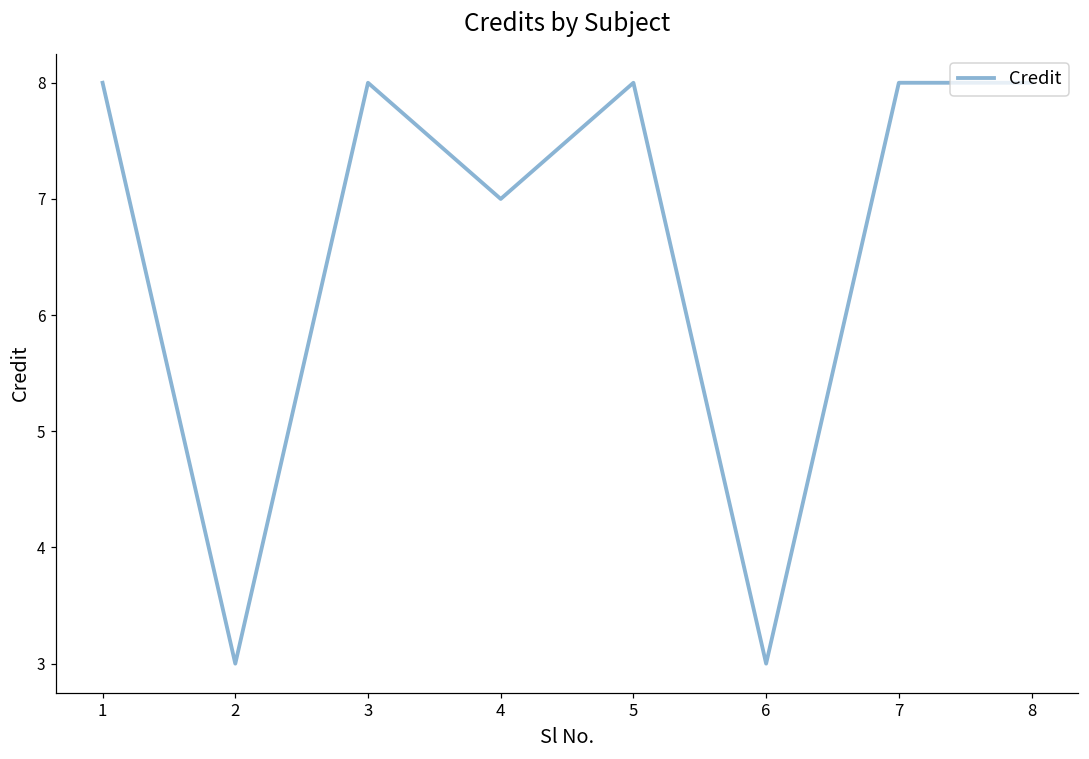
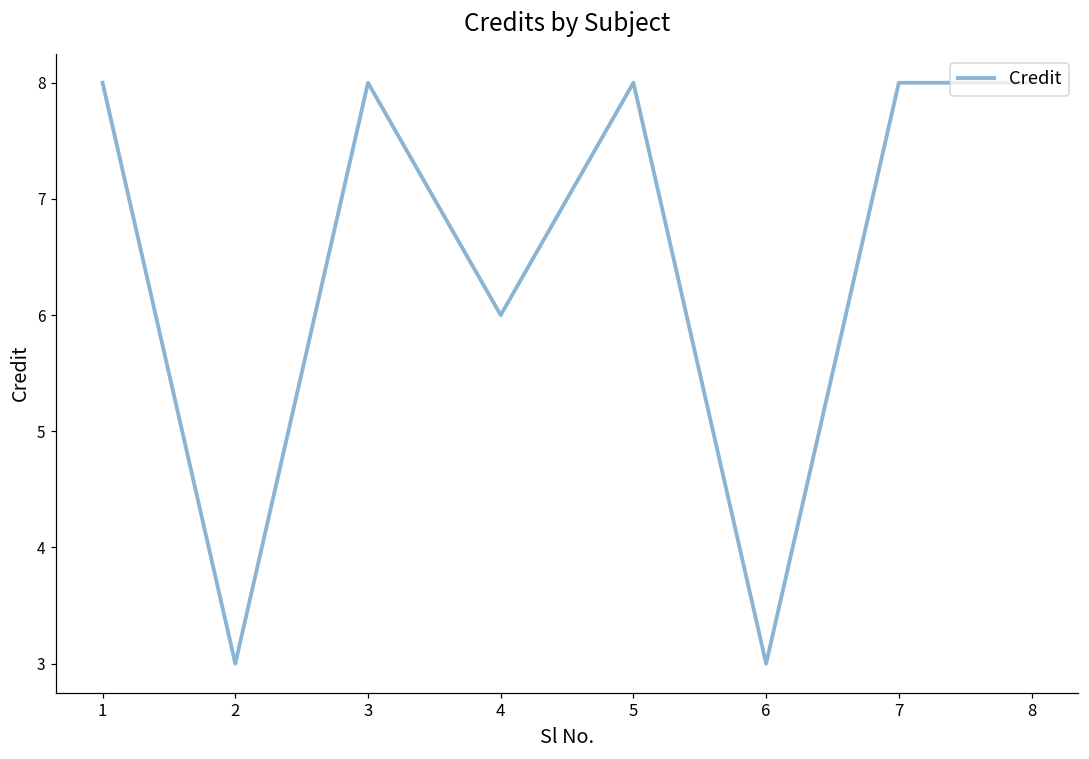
4: 7 -> 6
